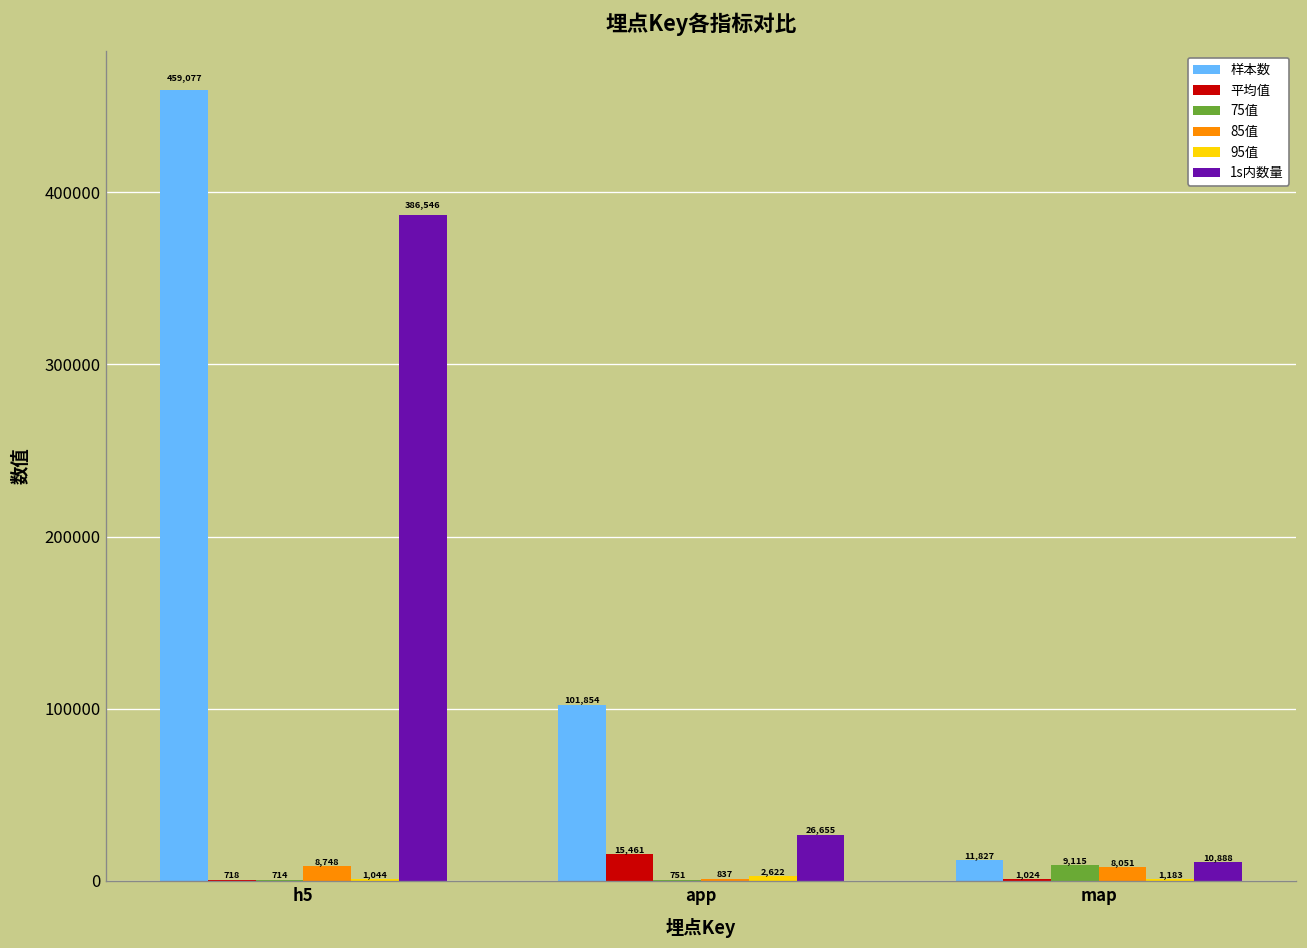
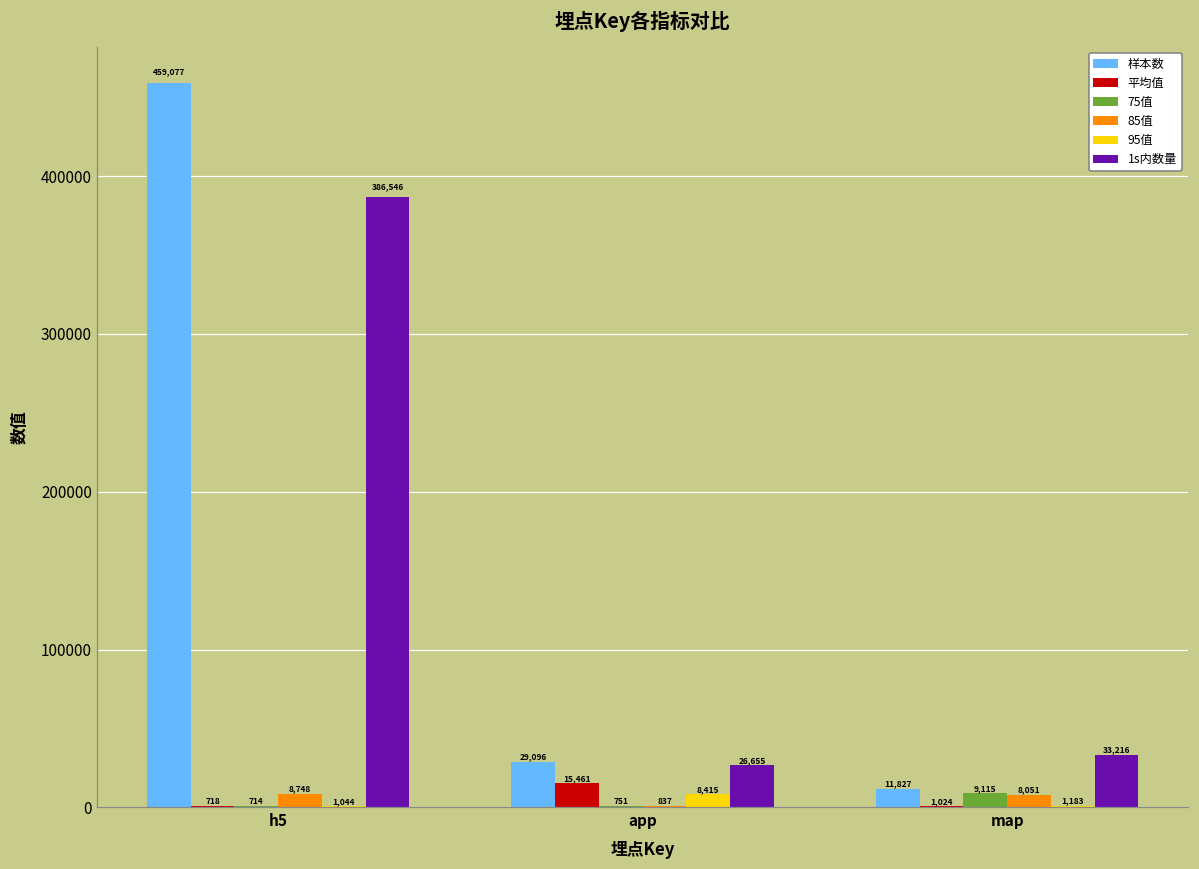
样本数, app: 101,854 -> 29,096
95值, app: 2,622 -> 8,415
1s内数量, map: 10,888 -> 33,216
